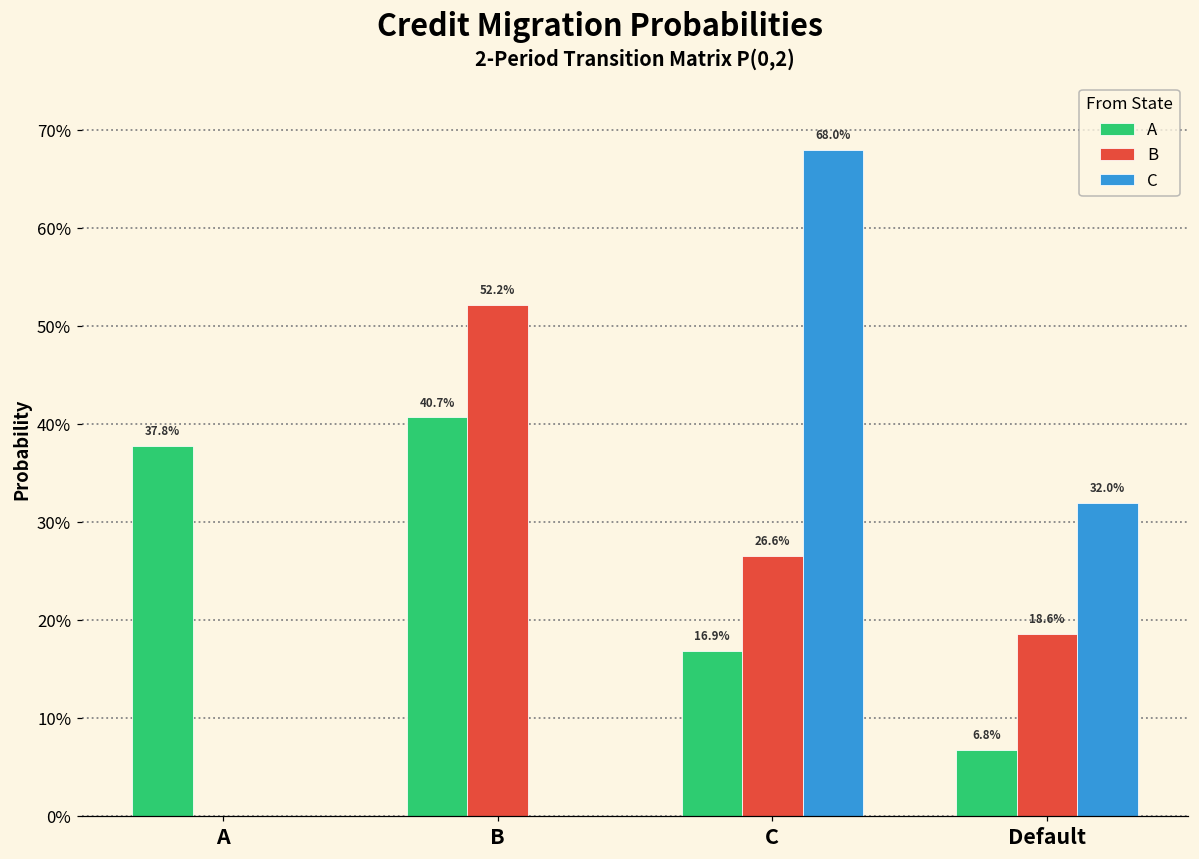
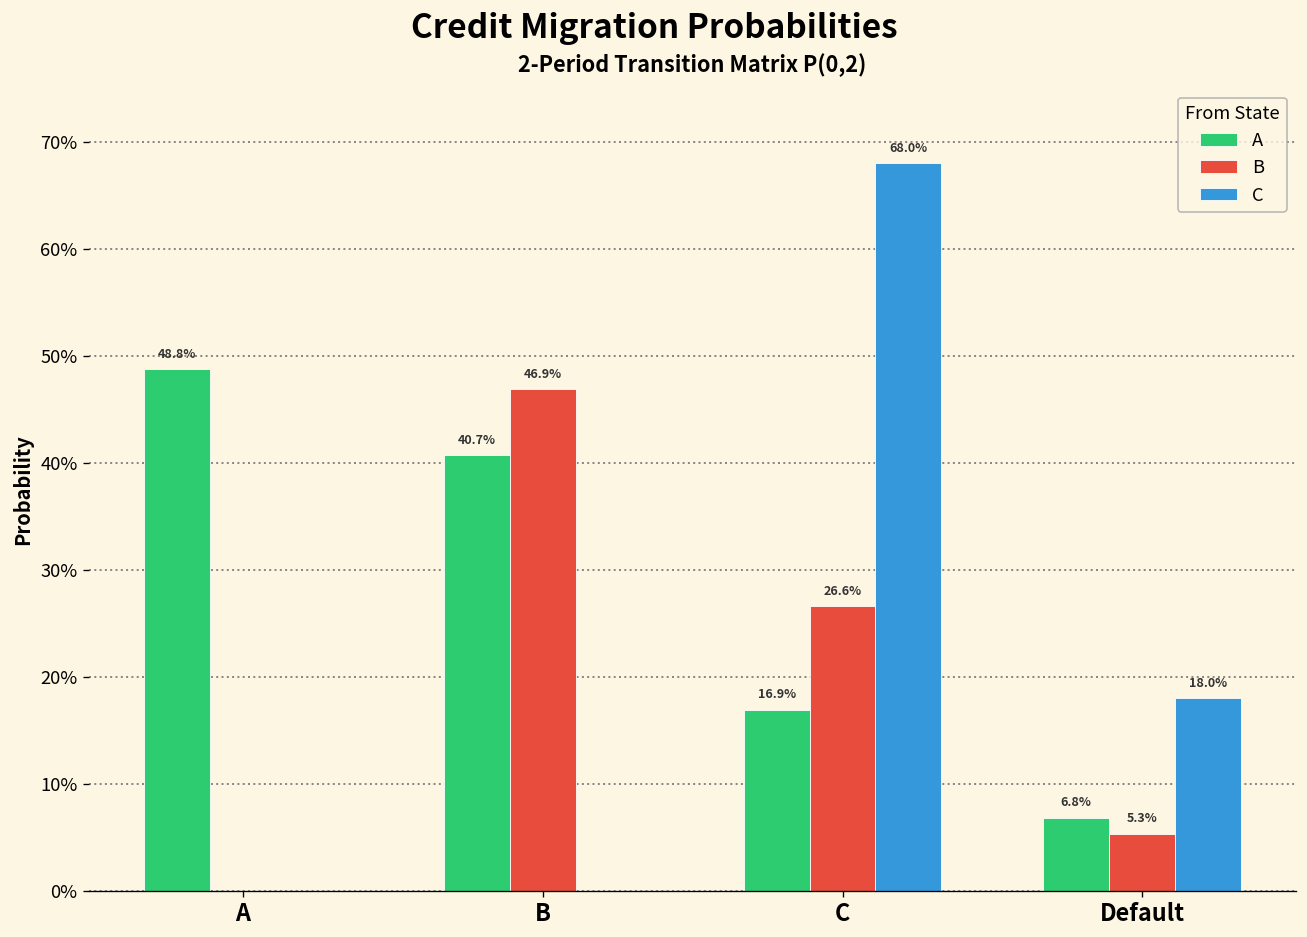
A, A: 37.8% -> 48.8%
B, B: 52.2% -> 46.9%
B, Default: 18.6% -> 5.3%
C, Default: 32.0% -> 18.0%
